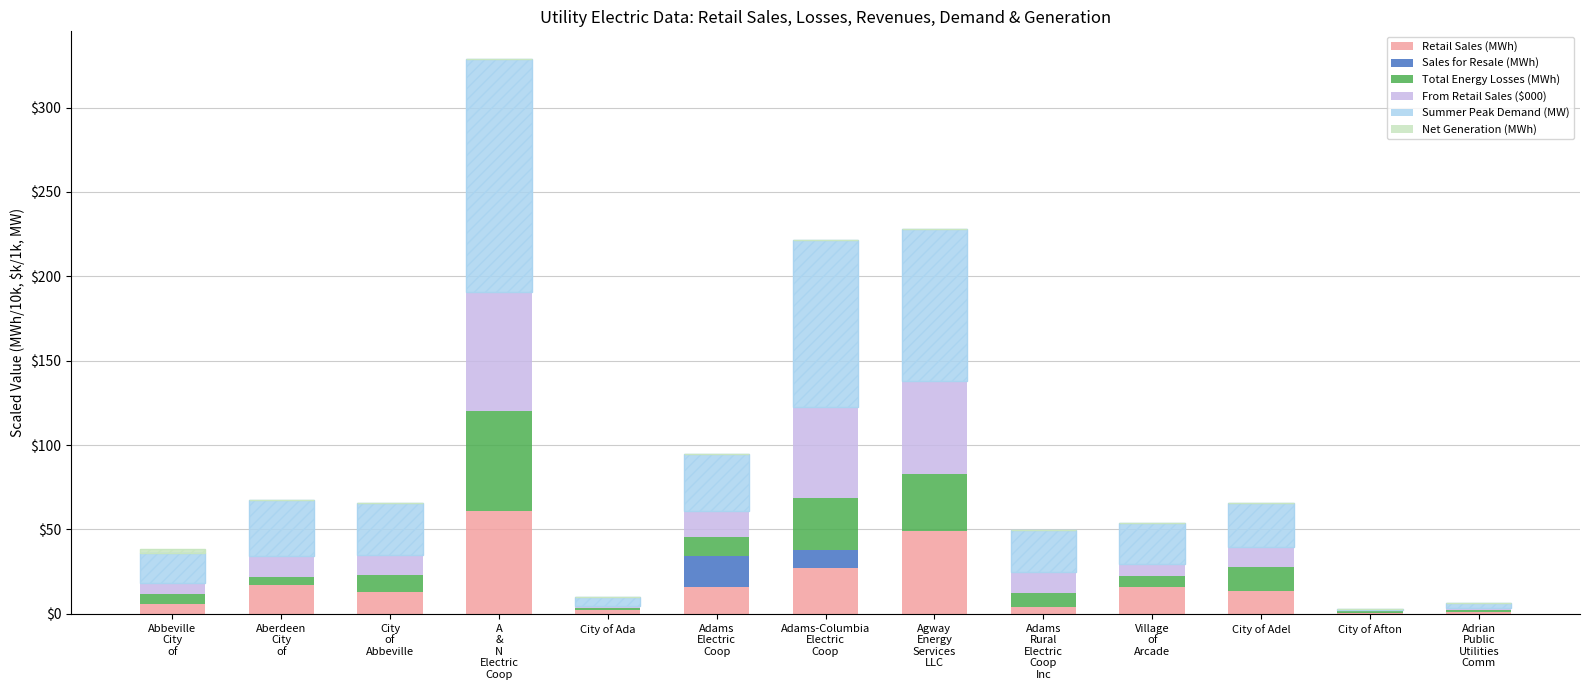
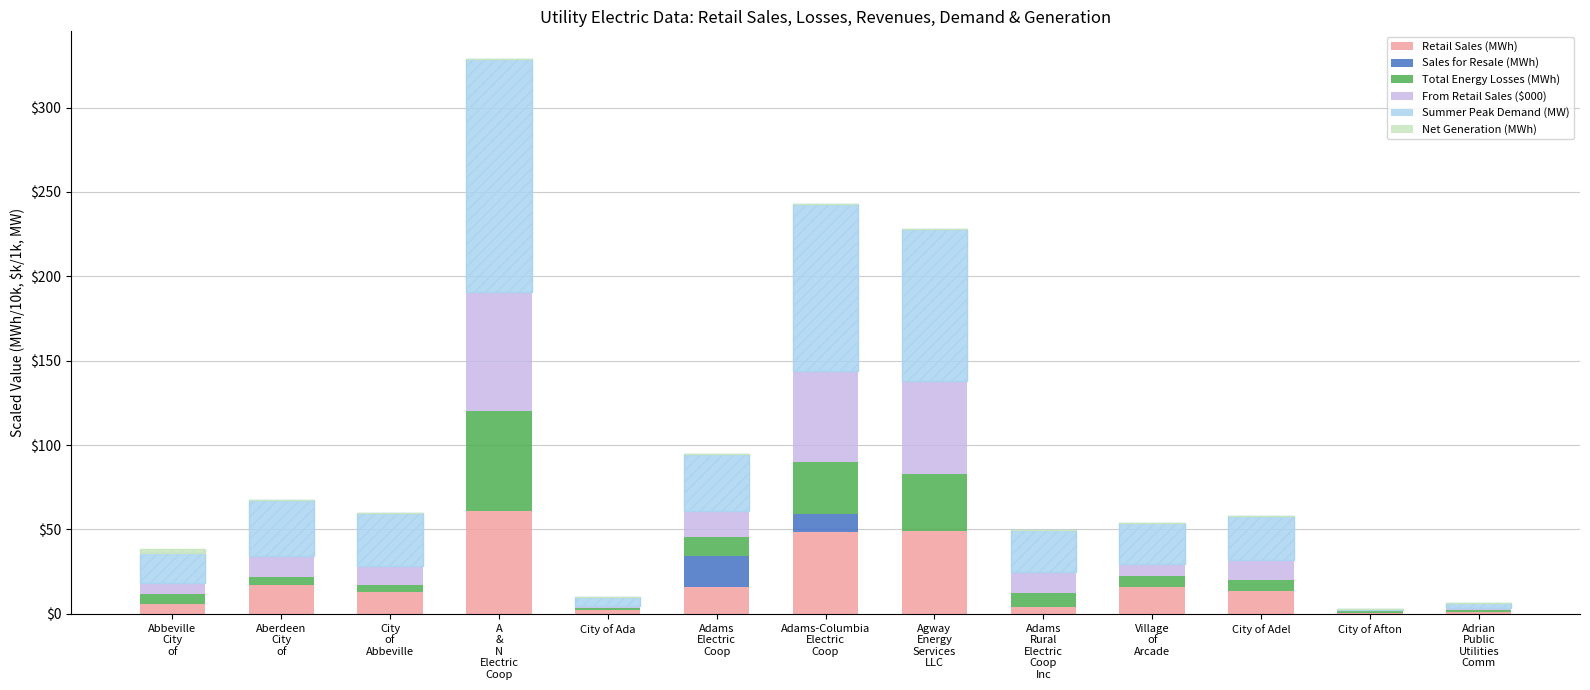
Total Energy Losses (MWh), City of Abbeville: $10 -> $4
Retail Sales (MWh), Adams-Columbia Electric Coop: $27 -> $48
Total Energy Losses (MWh), City of Adel: $15 -> $7
